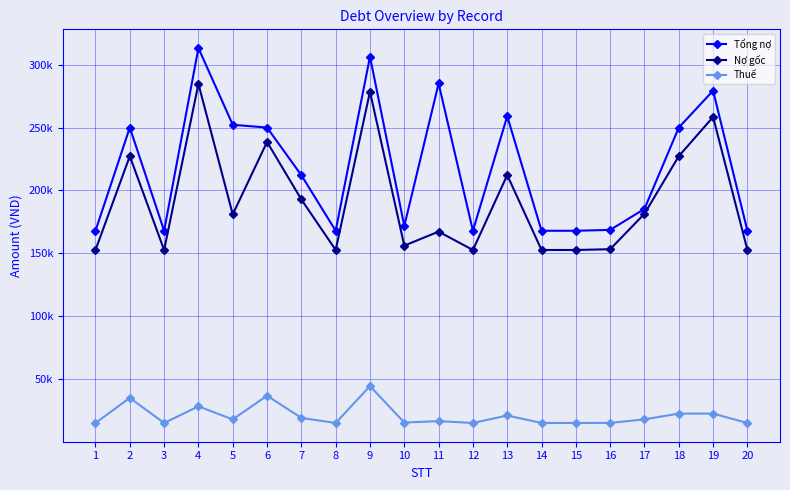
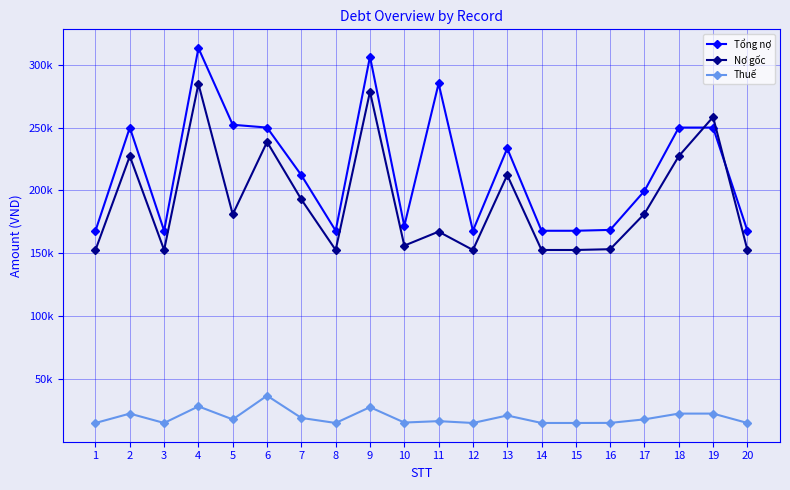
Thuế, 2: 35000 -> 23000
Thuế, 9: 45000 -> 28000
Tổng nợ, 13: 259000 -> 233000
Tổng nợ, 17: 185000 -> 200000
Tổng nợ, 19: 279000 -> 250000
